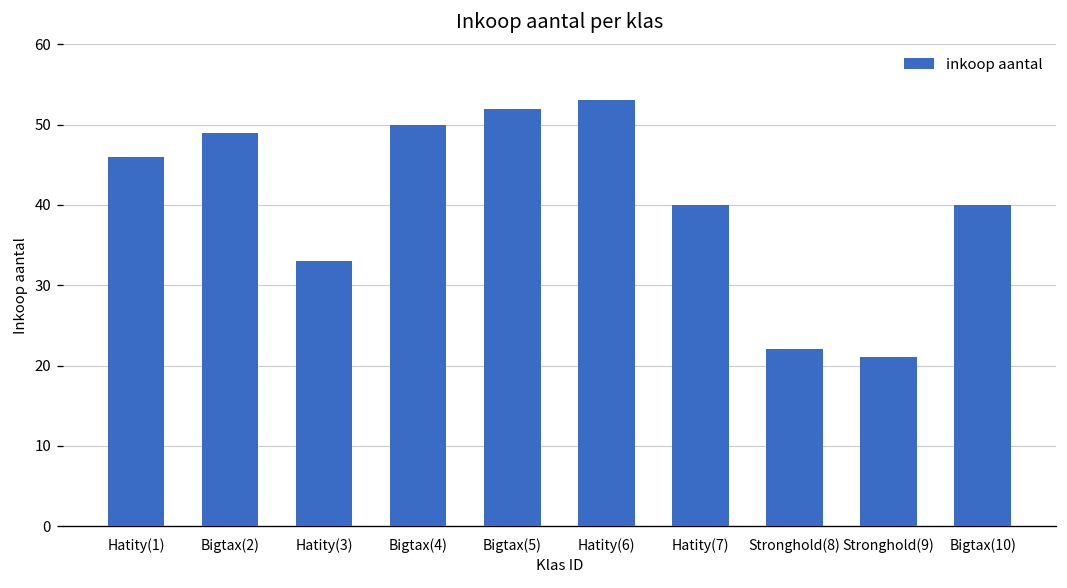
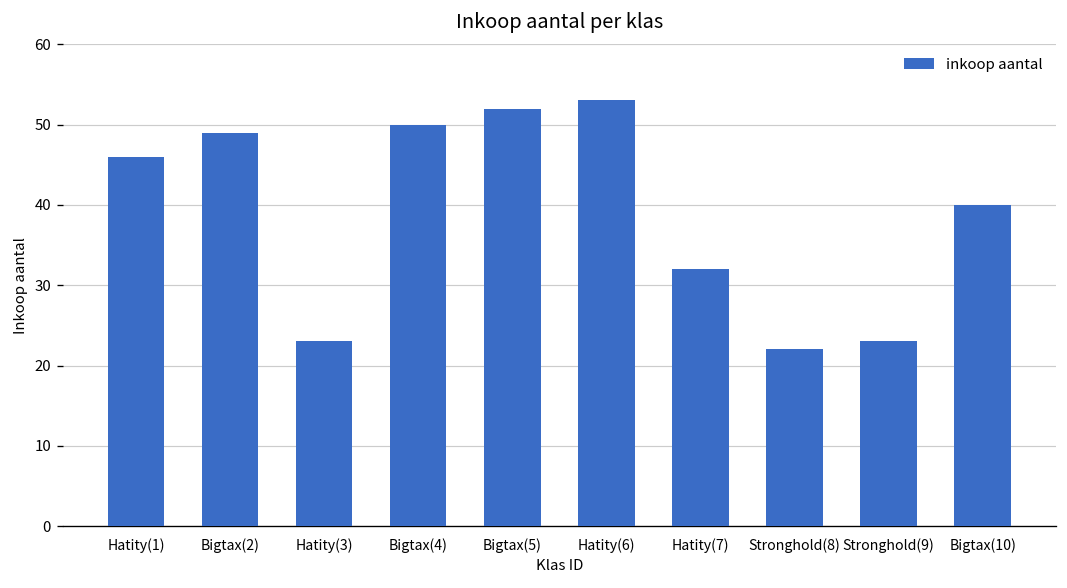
Hatity(3): 33 -> 23
Hatity(7): 40 -> 32
Stronghold(9): 21 -> 23
